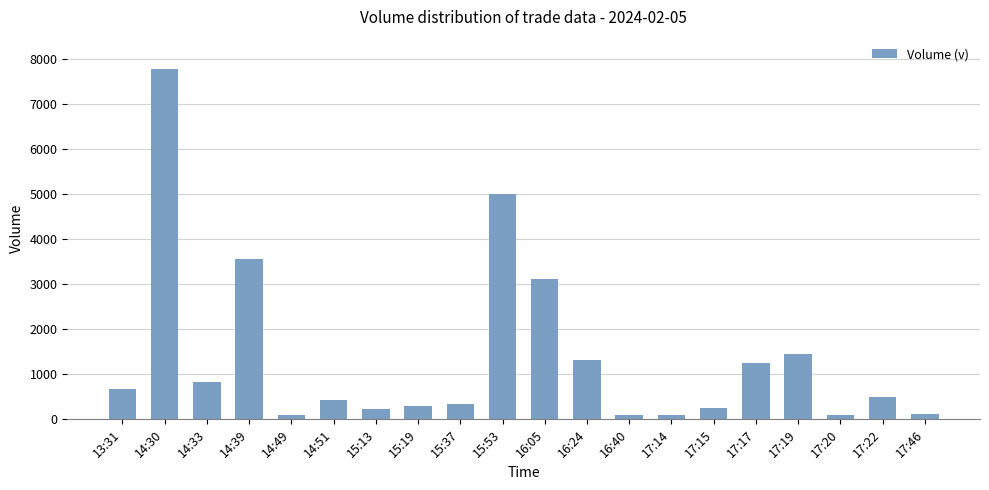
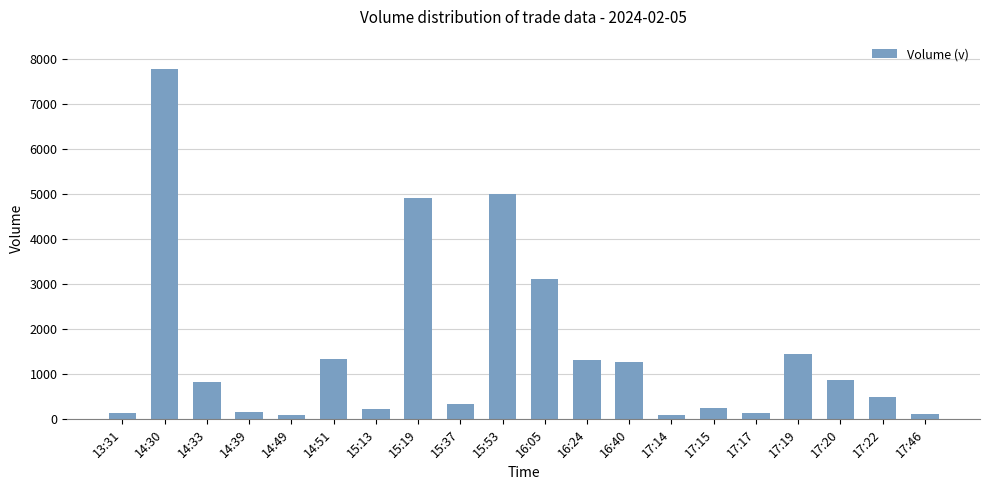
13:31: 700 -> 100
14:39: 3600 -> 200
14:51: 400 -> 1300
15:19: 300 -> 4900
16:40: 100 -> 1300
17:17: 1200 -> 200
17:20: 100 -> 900
